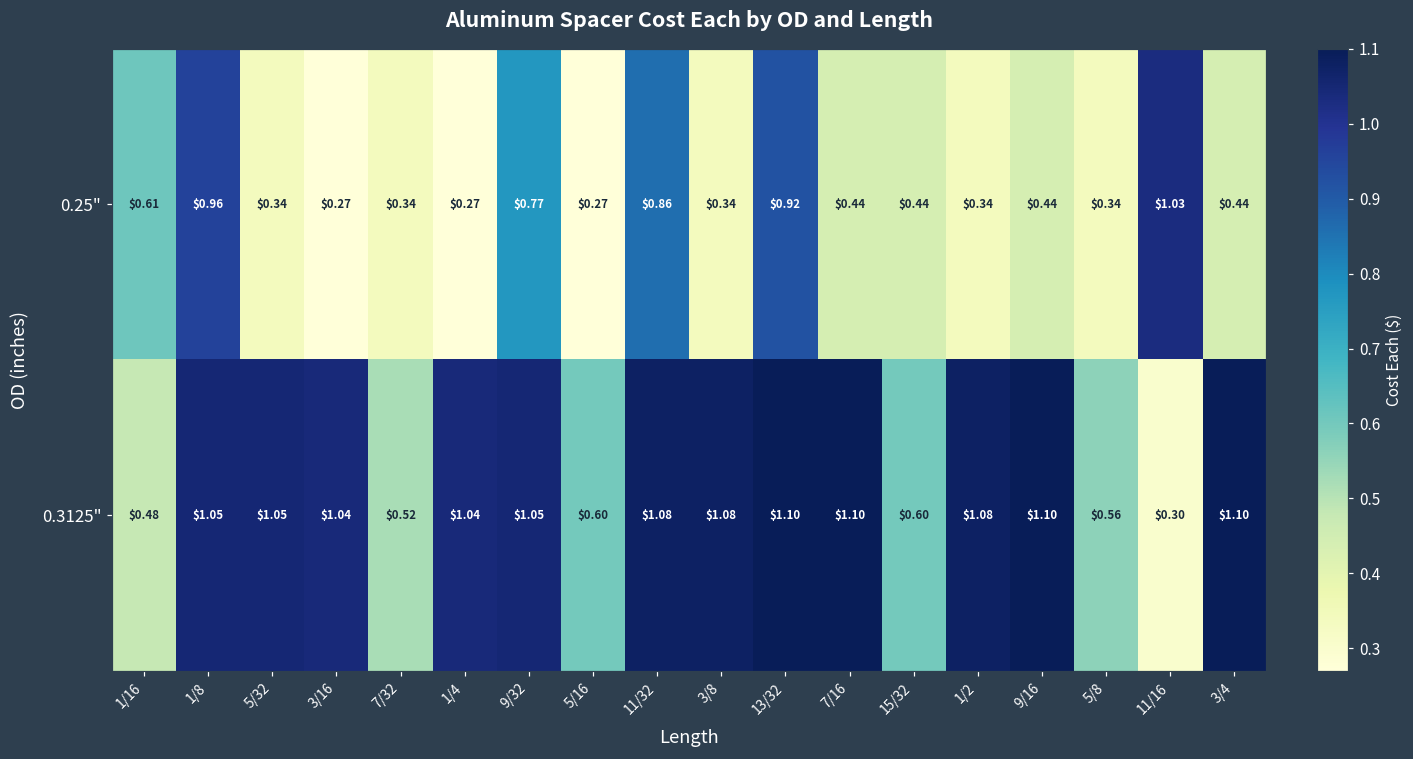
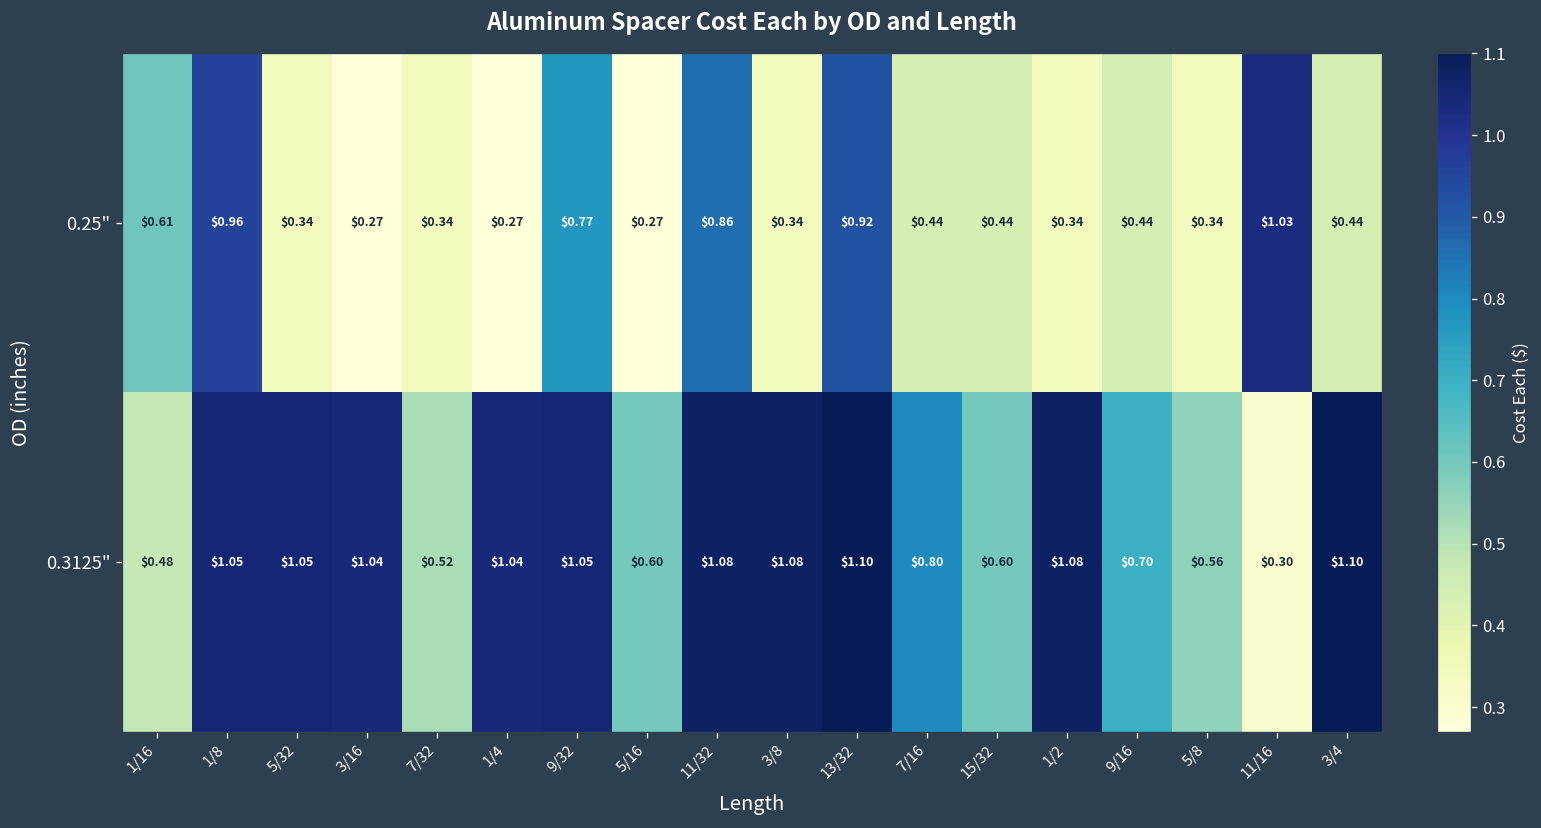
0.3125", 7/16: $1.10 -> $0.80
0.3125", 9/16: $1.10 -> $0.70
